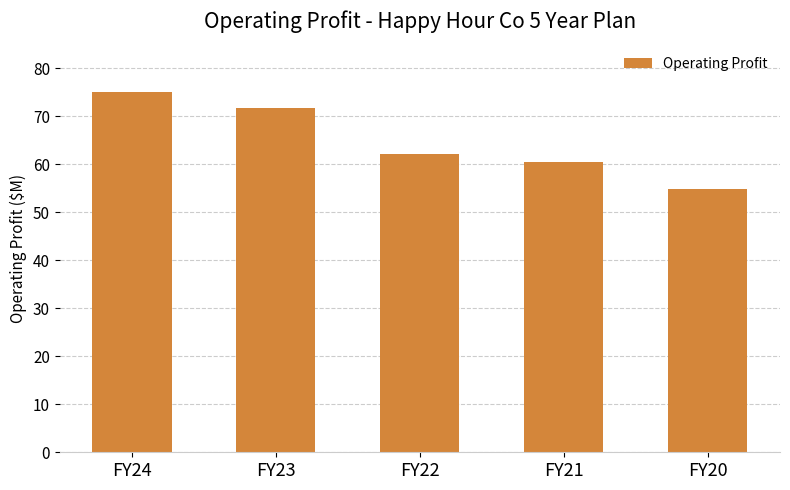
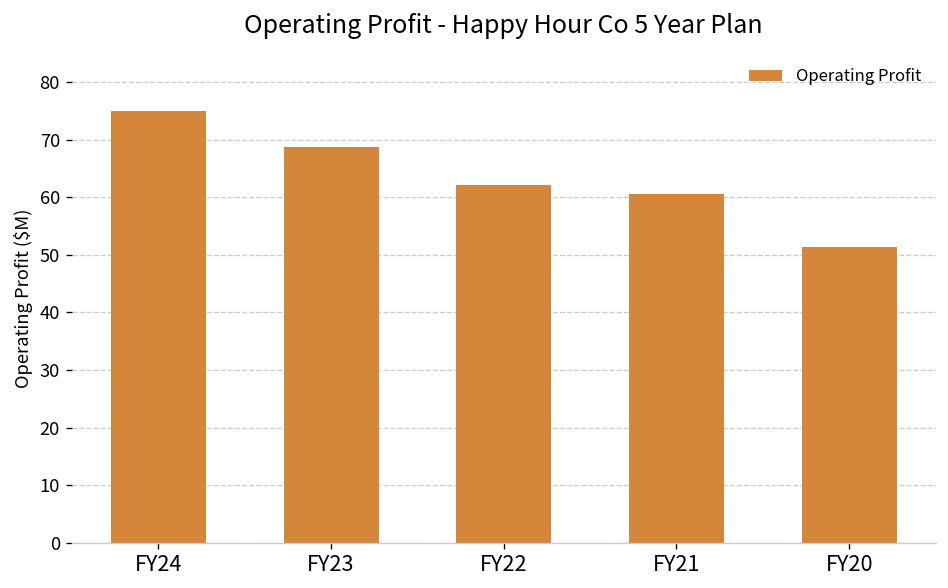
FY23: 72 -> 69
FY20: 55 -> 51
